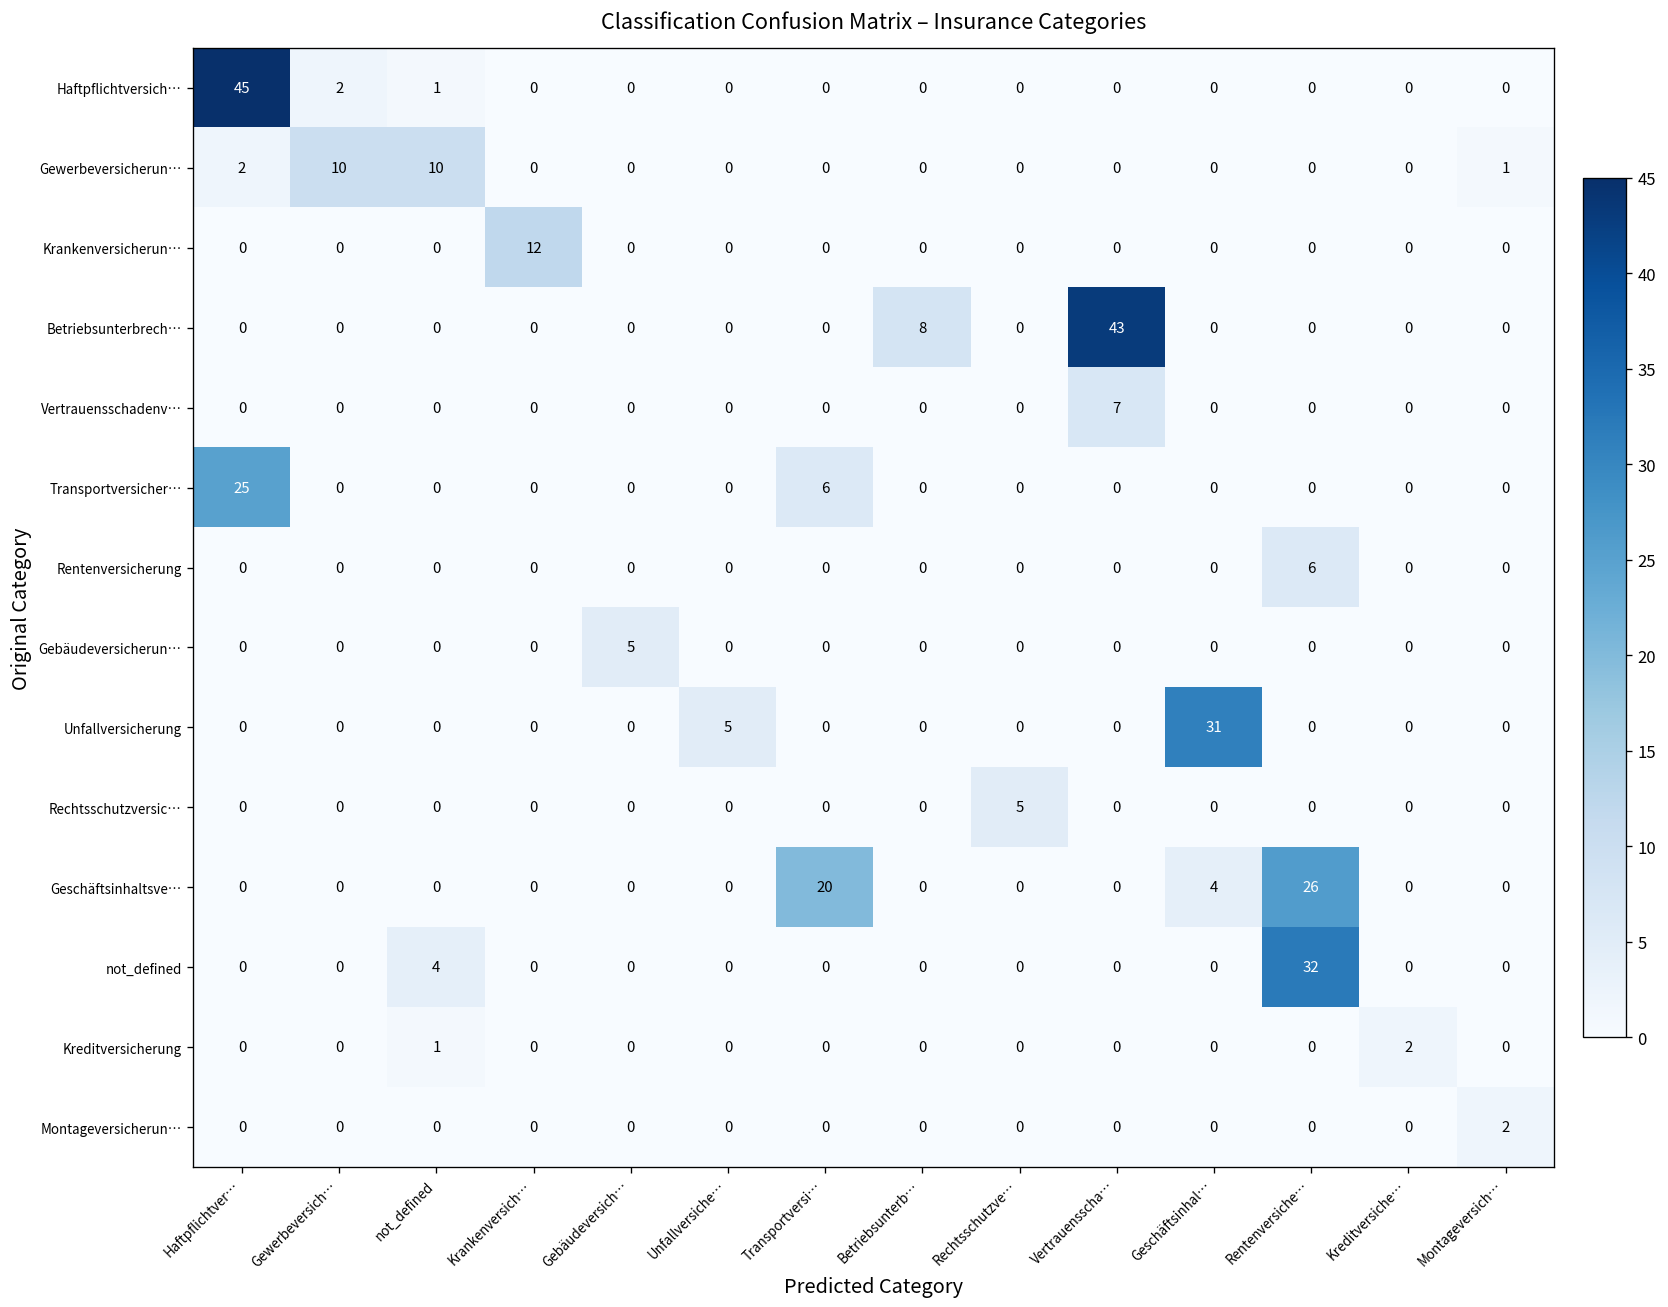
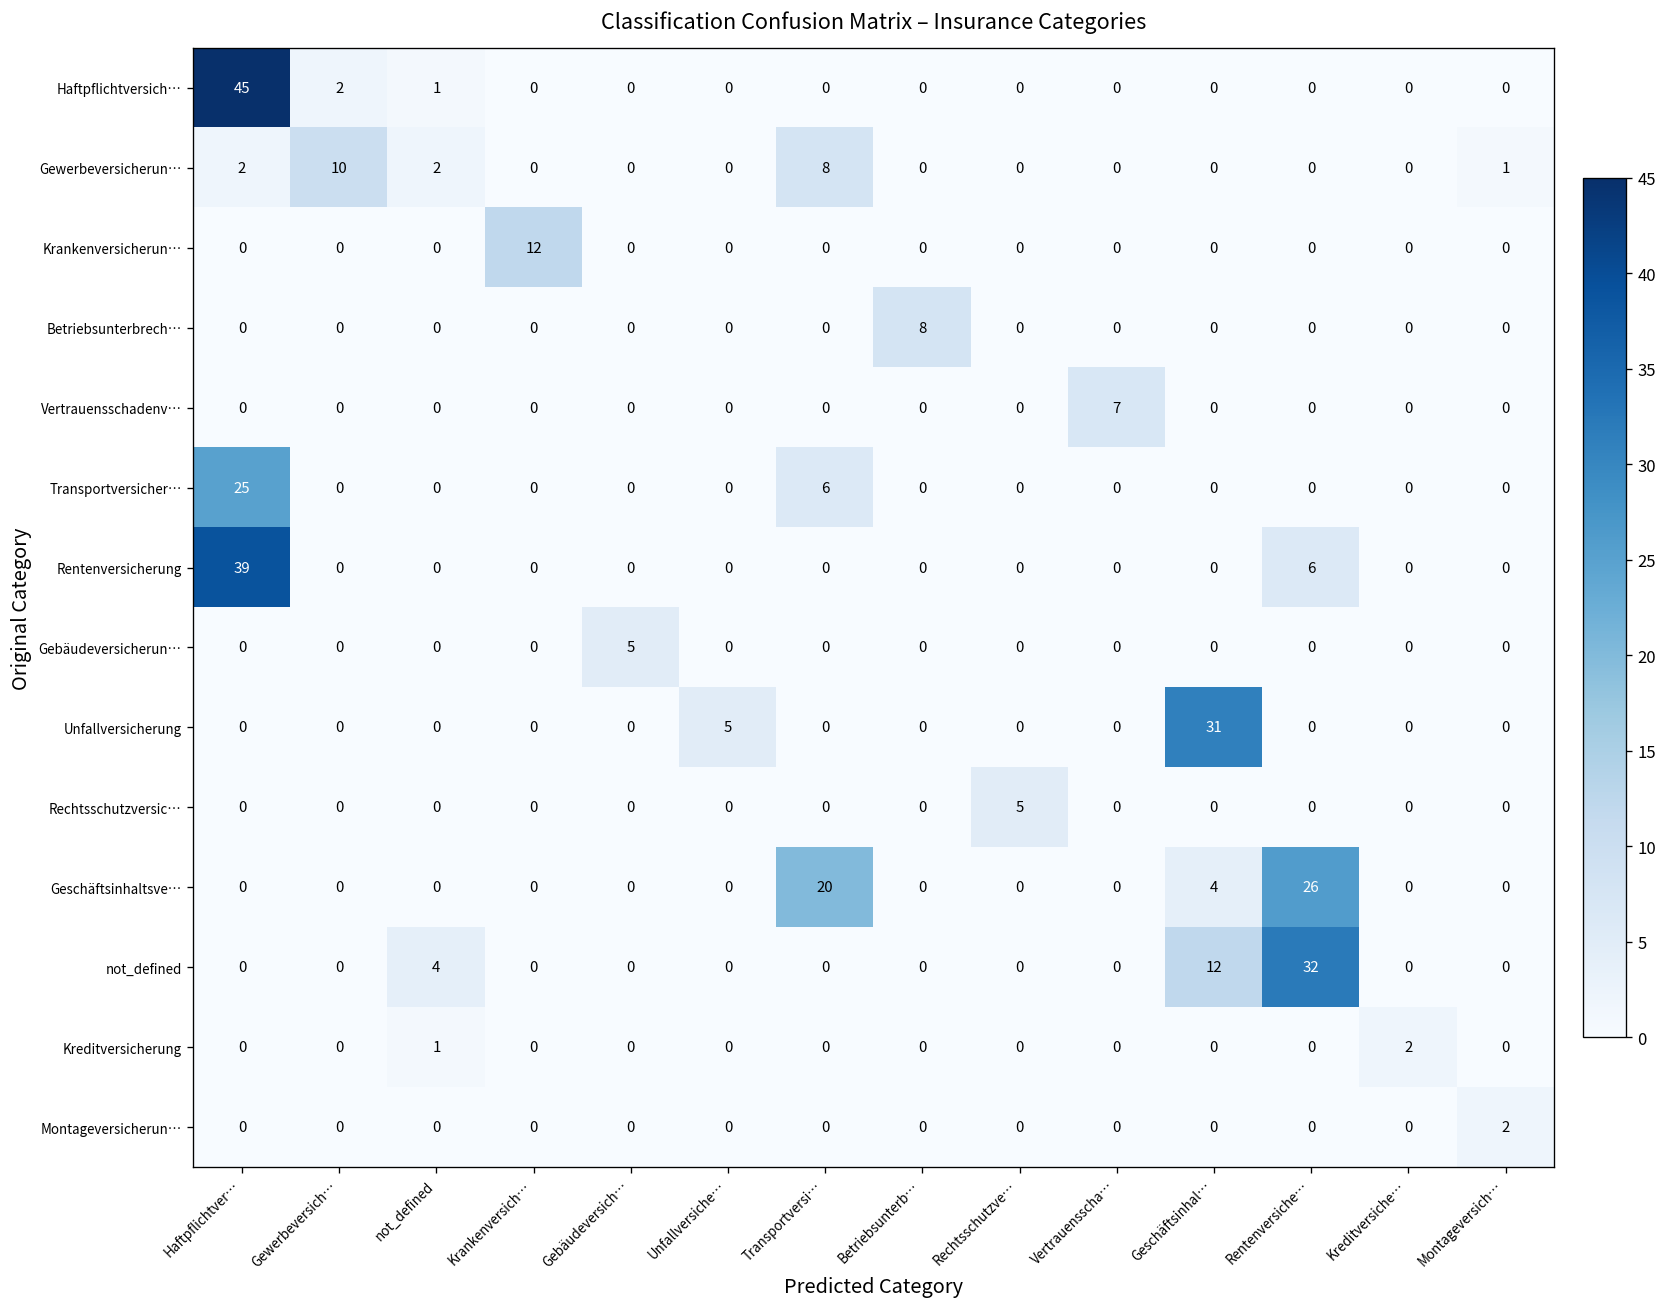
Gewerbeversicherun…, not_defined: 10 -> 2
Gewerbeversicherun…, Transportversi…: 0 -> 8
Betriebsunterbrech…, Vertrauensscha…: 43 -> 0
Rentenversicherung, Haftpflichtver…: 0 -> 39
not_defined, Geschäftsinhal…: 0 -> 12
